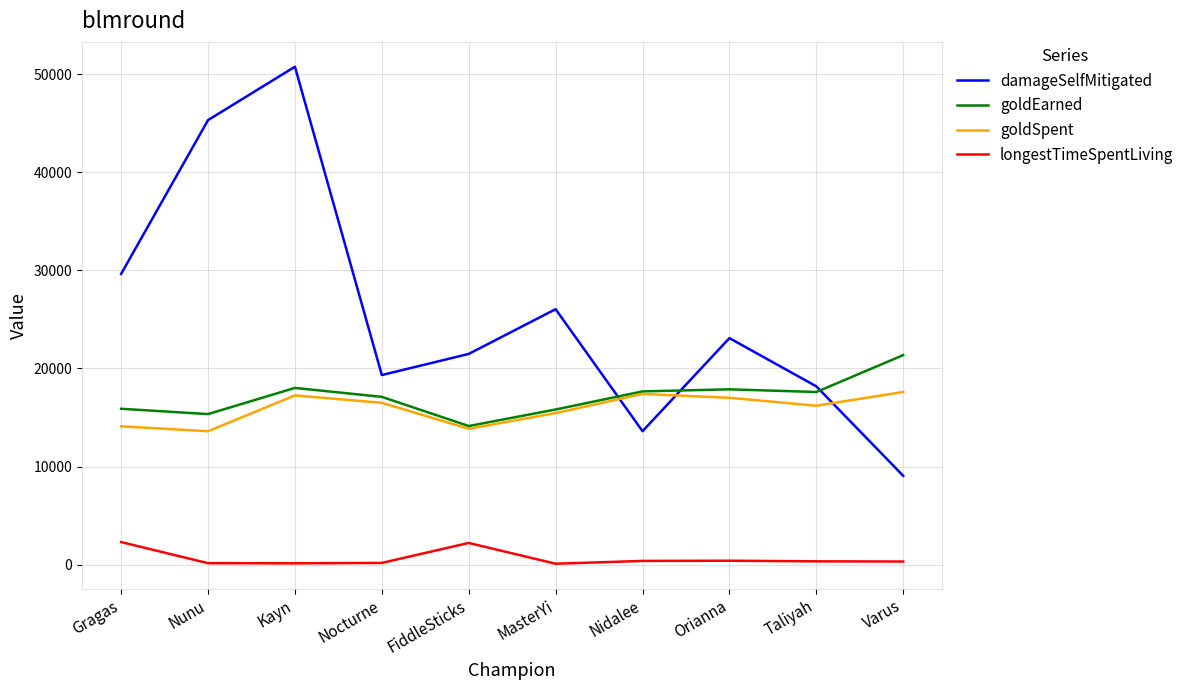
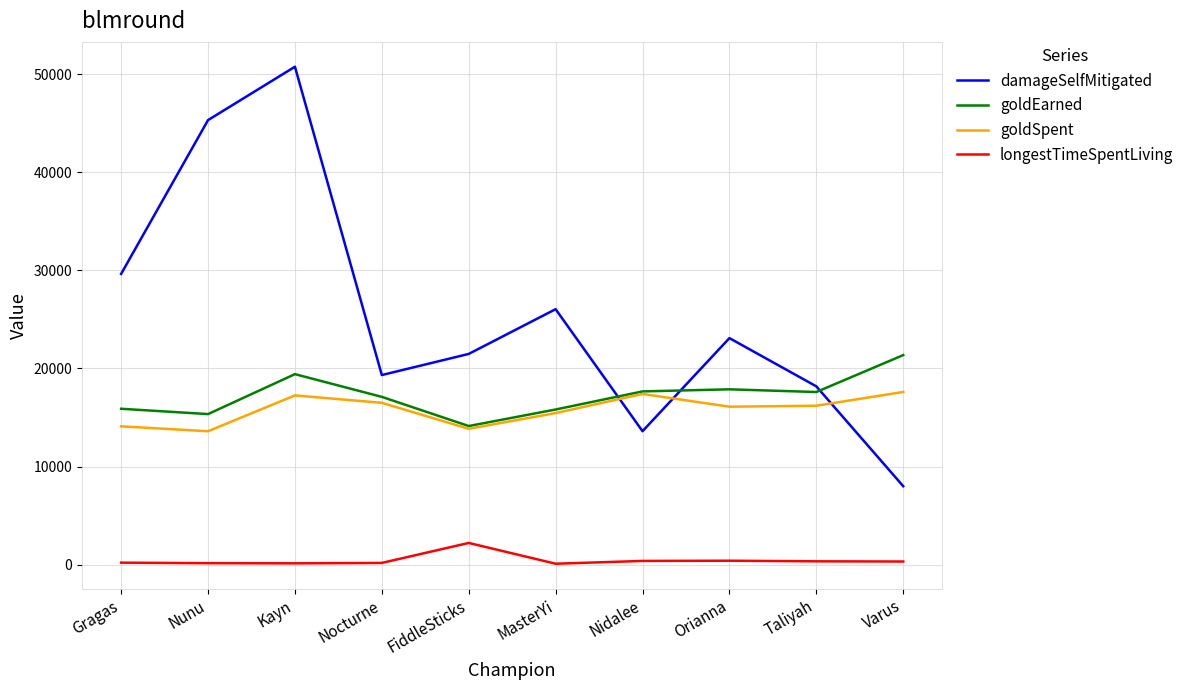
longestTimeSpentLiving, Gragas: 2000 -> 0
goldEarned, Kayn: 18000 -> 19000
goldSpent, Orianna: 17000 -> 16000
damageSelfMitigated, Varus: 9000 -> 8000
